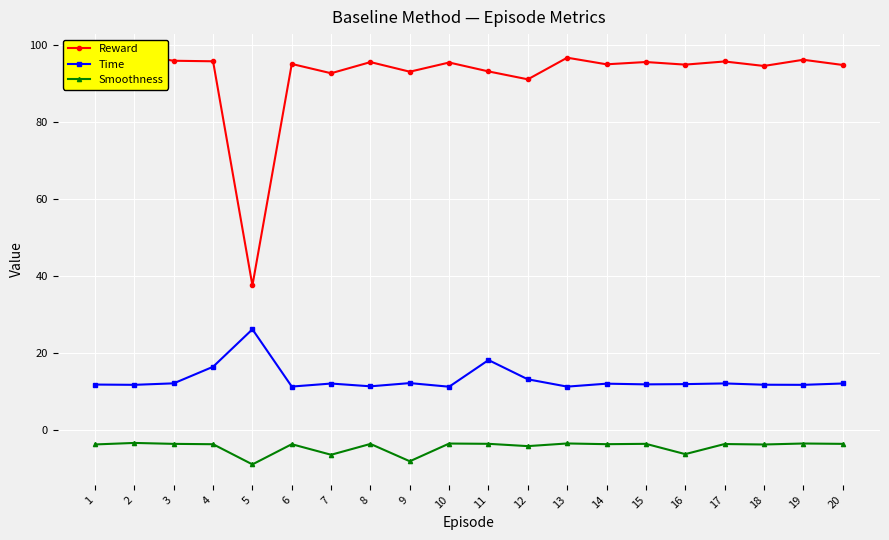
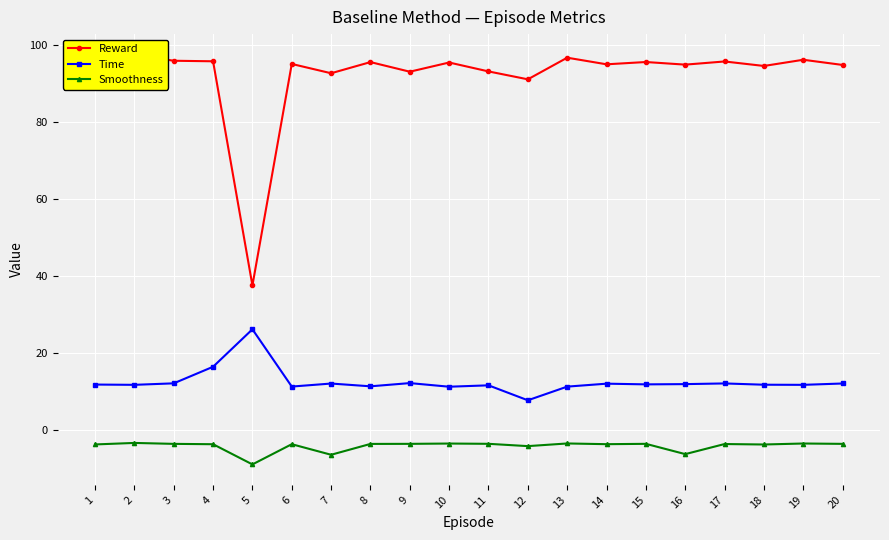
Smoothness, 9: -8 -> -4
Time, 11: 18 -> 12
Time, 12: 13 -> 8
